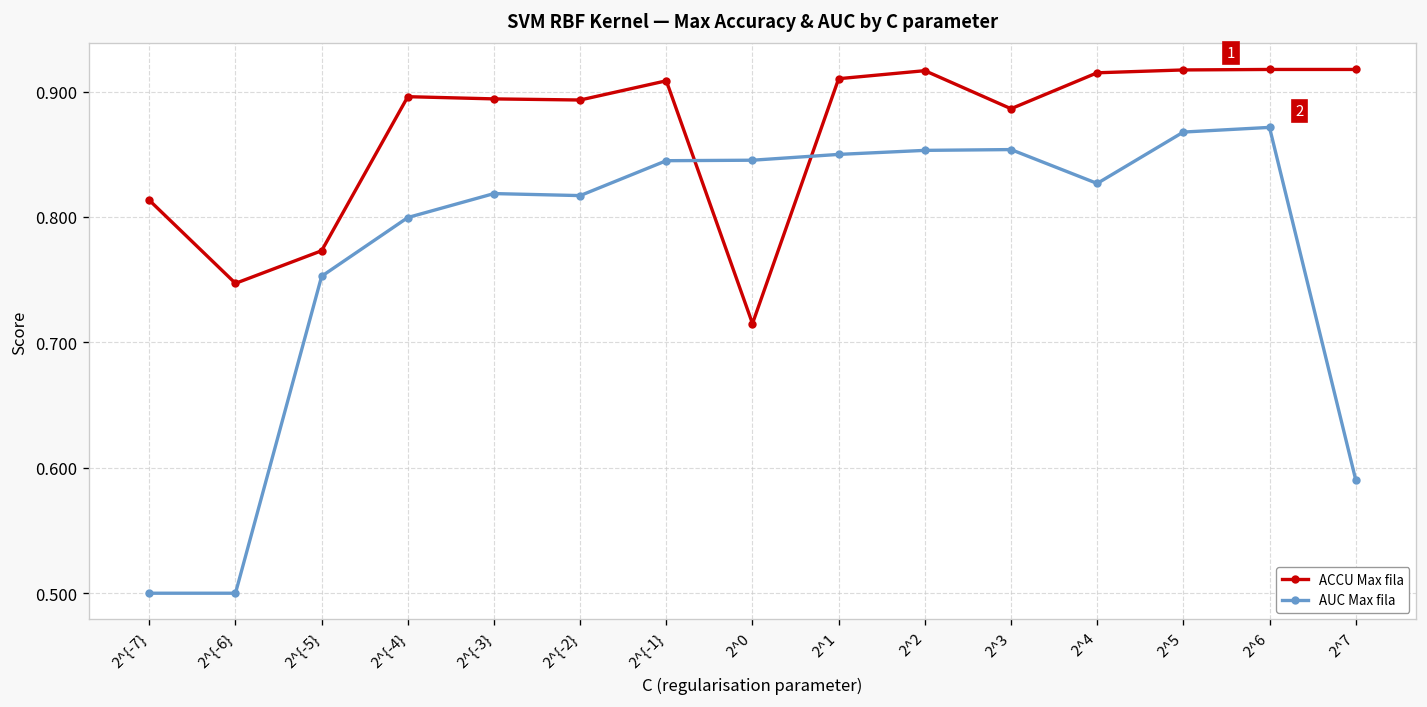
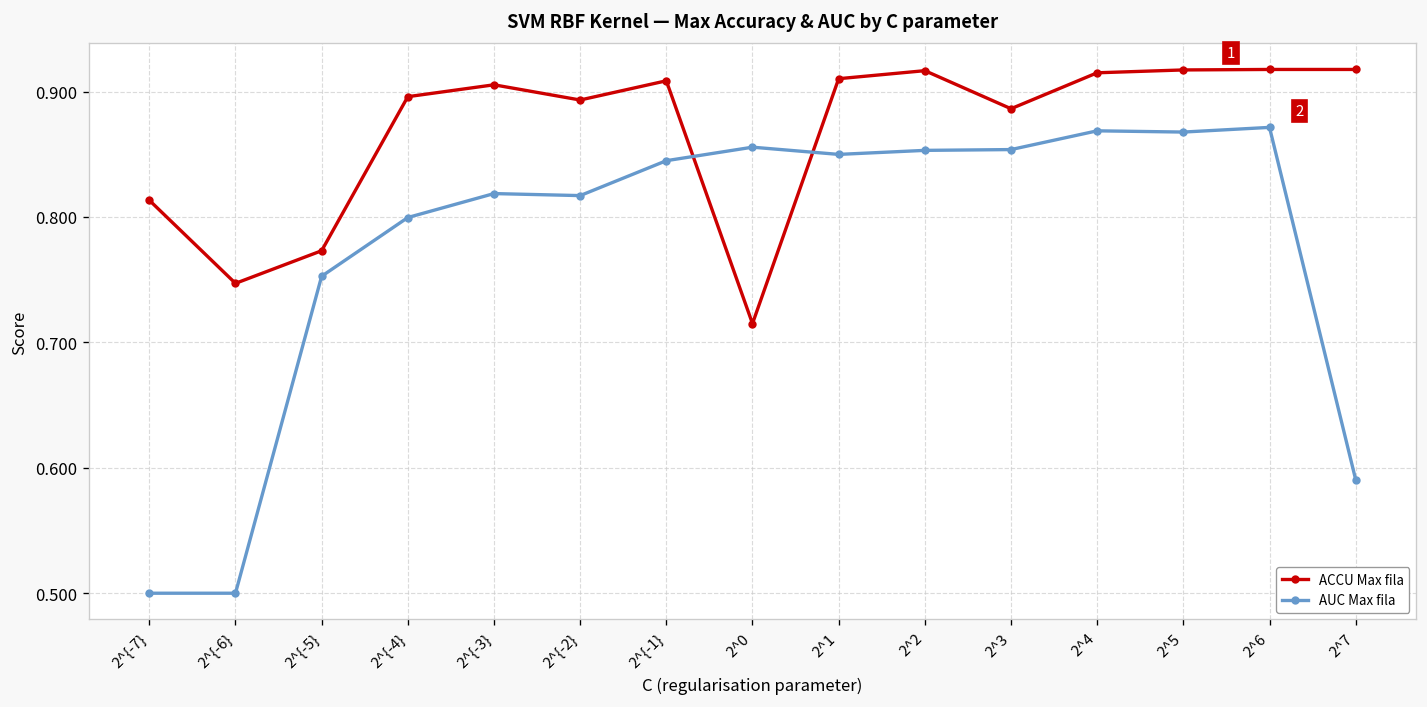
ACCU Max fila, 2^{-3}: 0.894 -> 0.905
AUC Max fila, 2^0: 0.845 -> 0.856
AUC Max fila, 2^4: 0.827 -> 0.869
